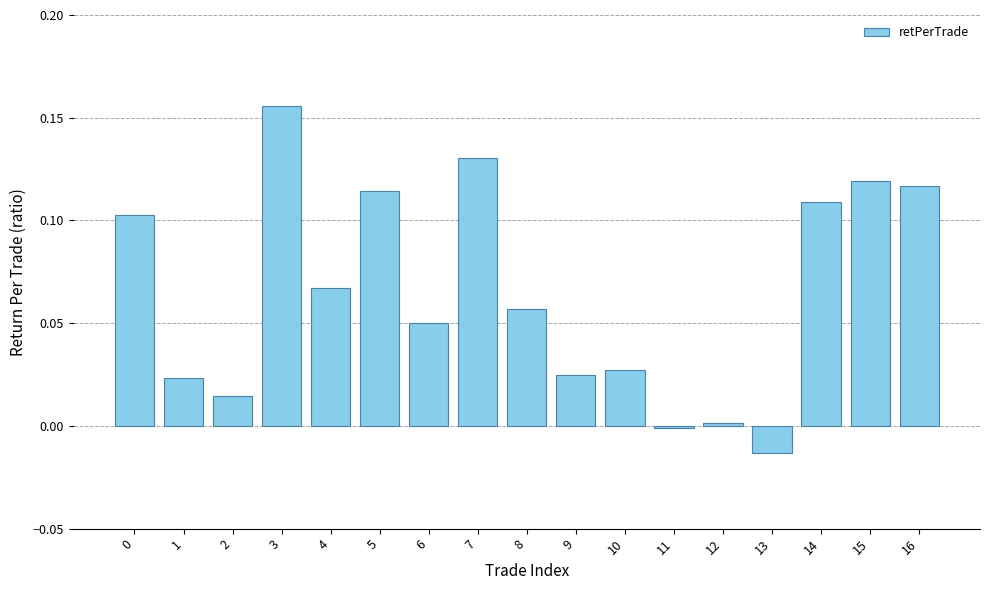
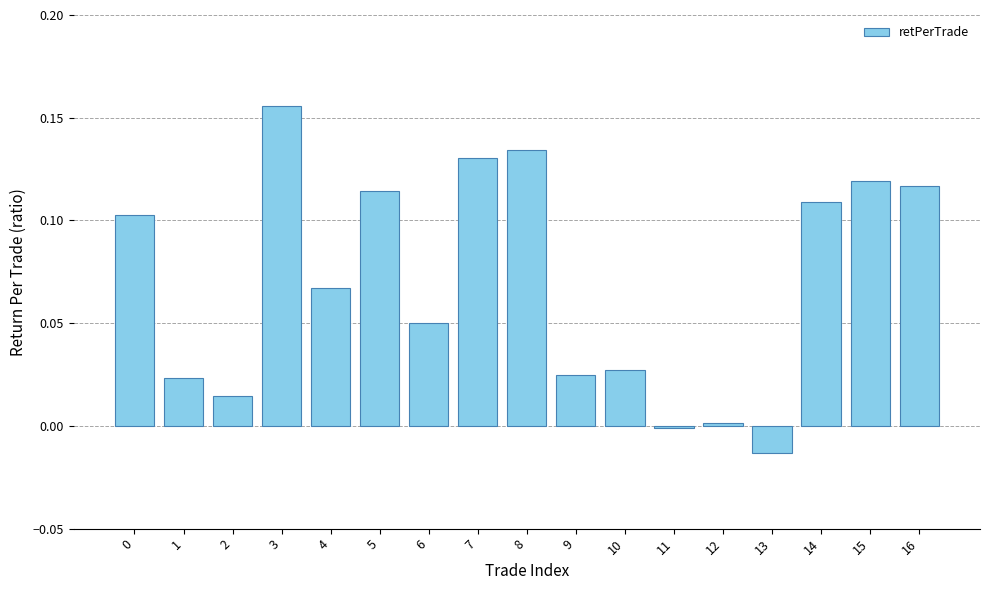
8: 0.057 -> 0.134
